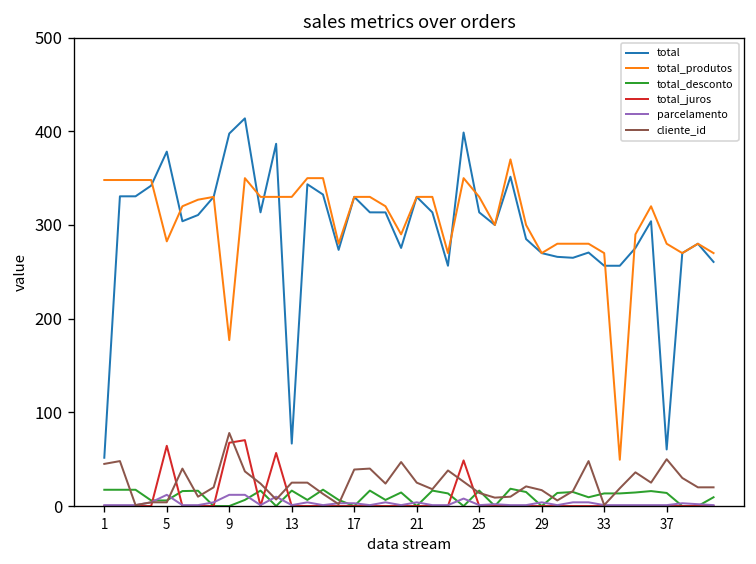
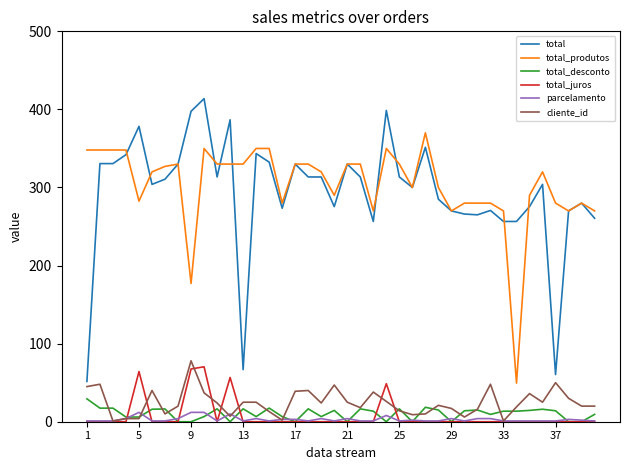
total_desconto, 1: 20 -> 30
